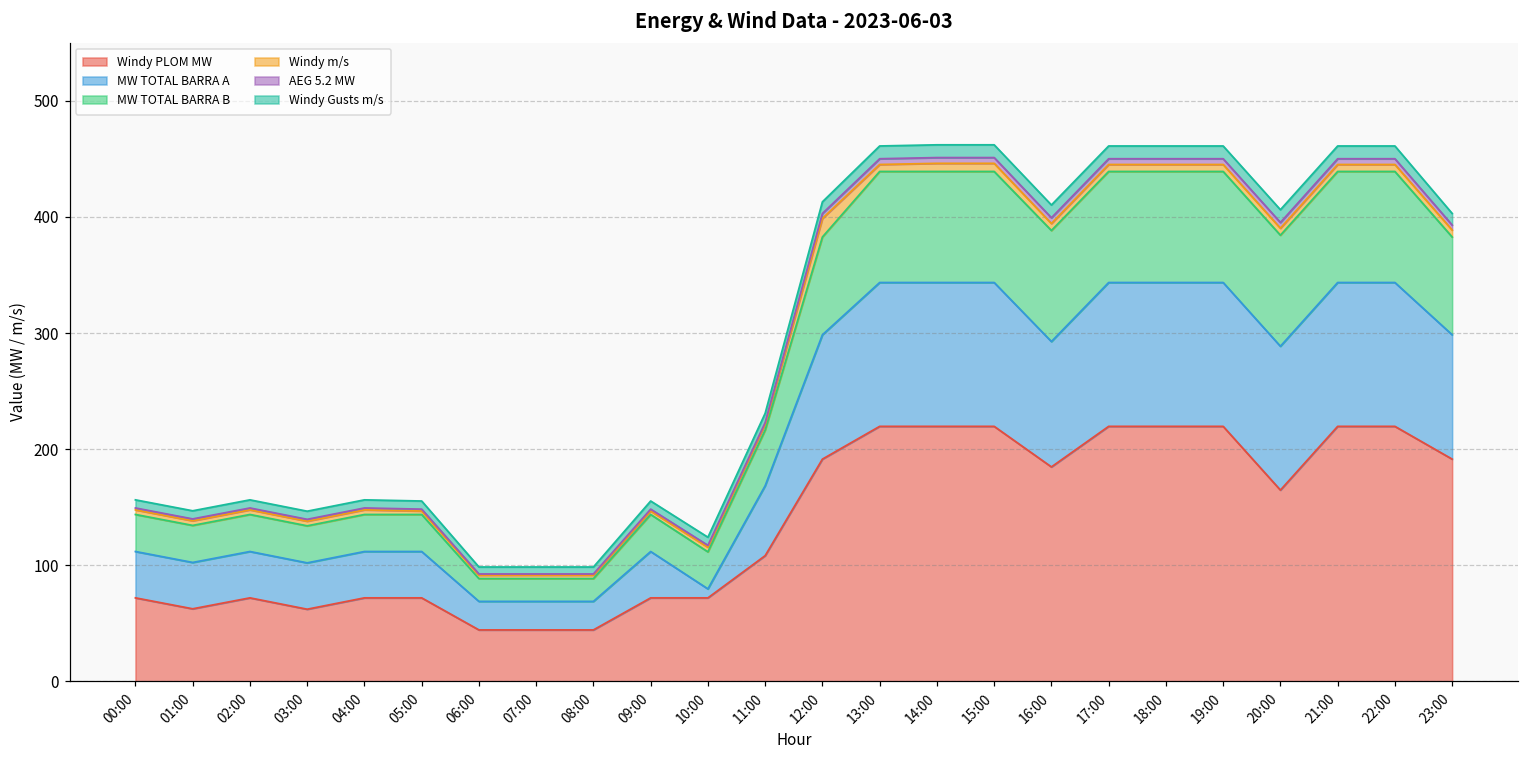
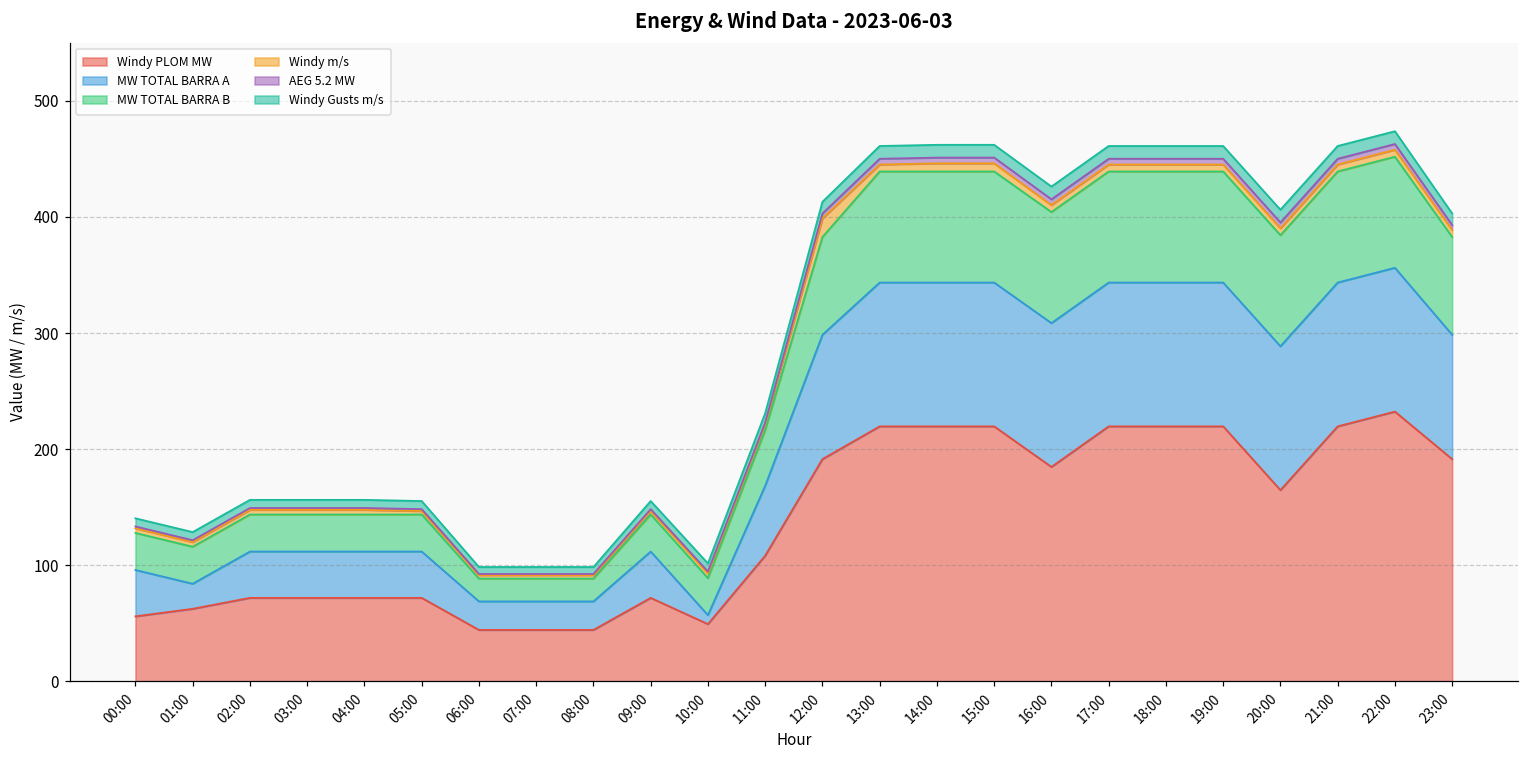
Windy PLOM MW, 00:00: 72 -> 56
MW TOTAL BARRA A, 01:00: 40 -> 22
Windy PLOM MW, 03:00: 62 -> 72
Windy PLOM MW, 10:00: 72 -> 49
MW TOTAL BARRA A, 16:00: 108 -> 124
Windy PLOM MW, 22:00: 220 -> 232
